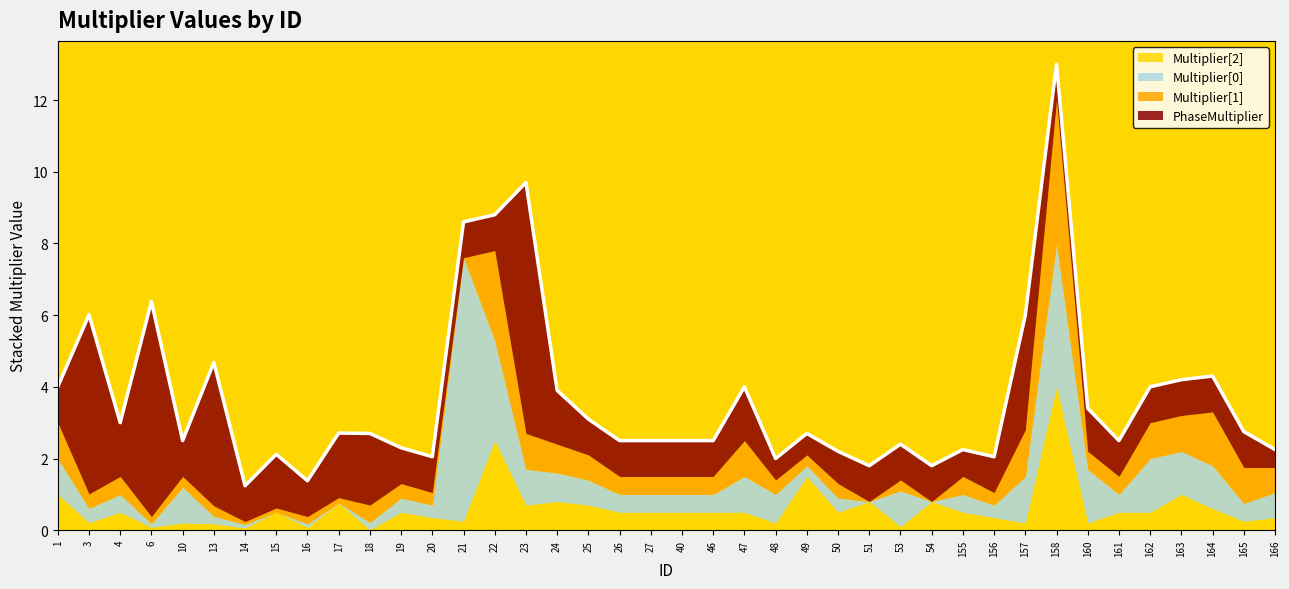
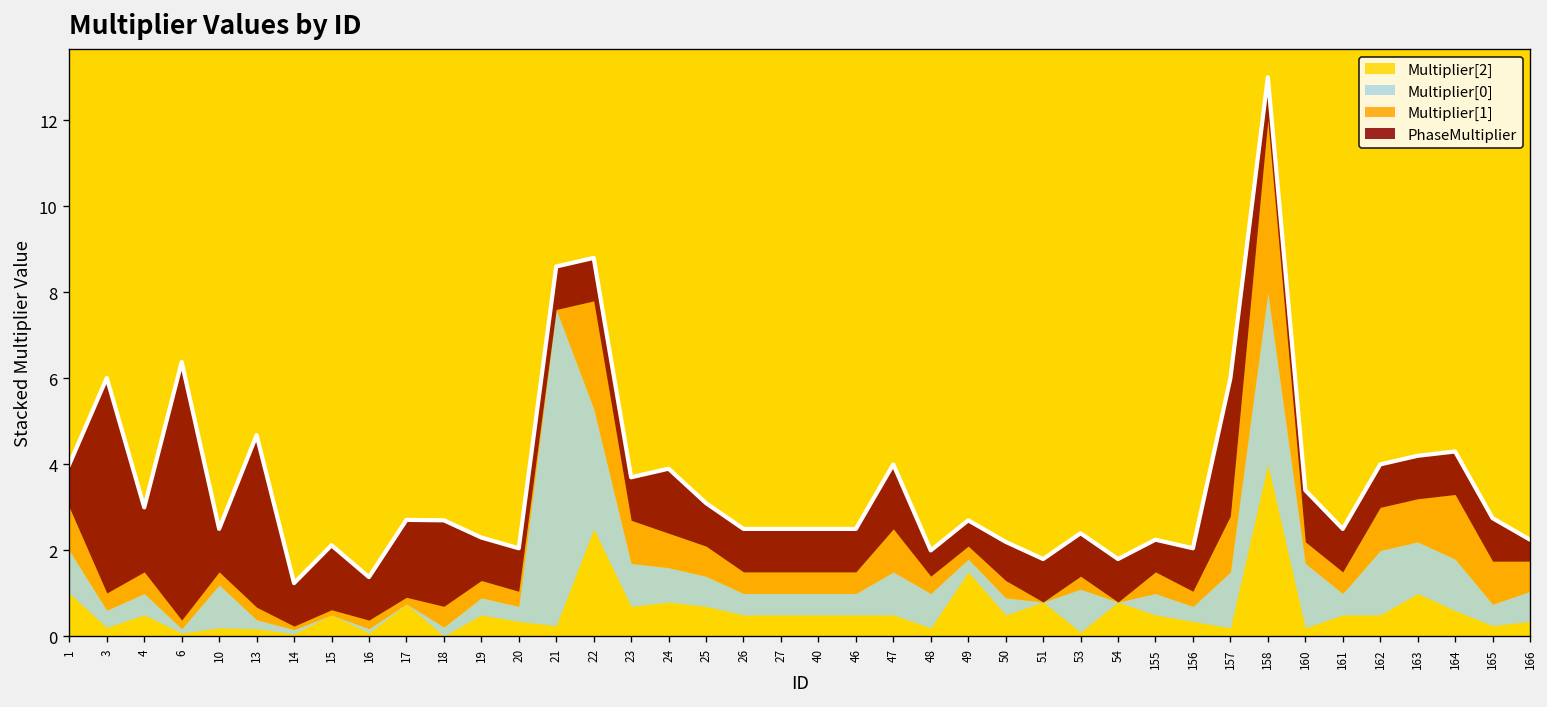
PhaseMultiplier, 23: 7 -> 1
